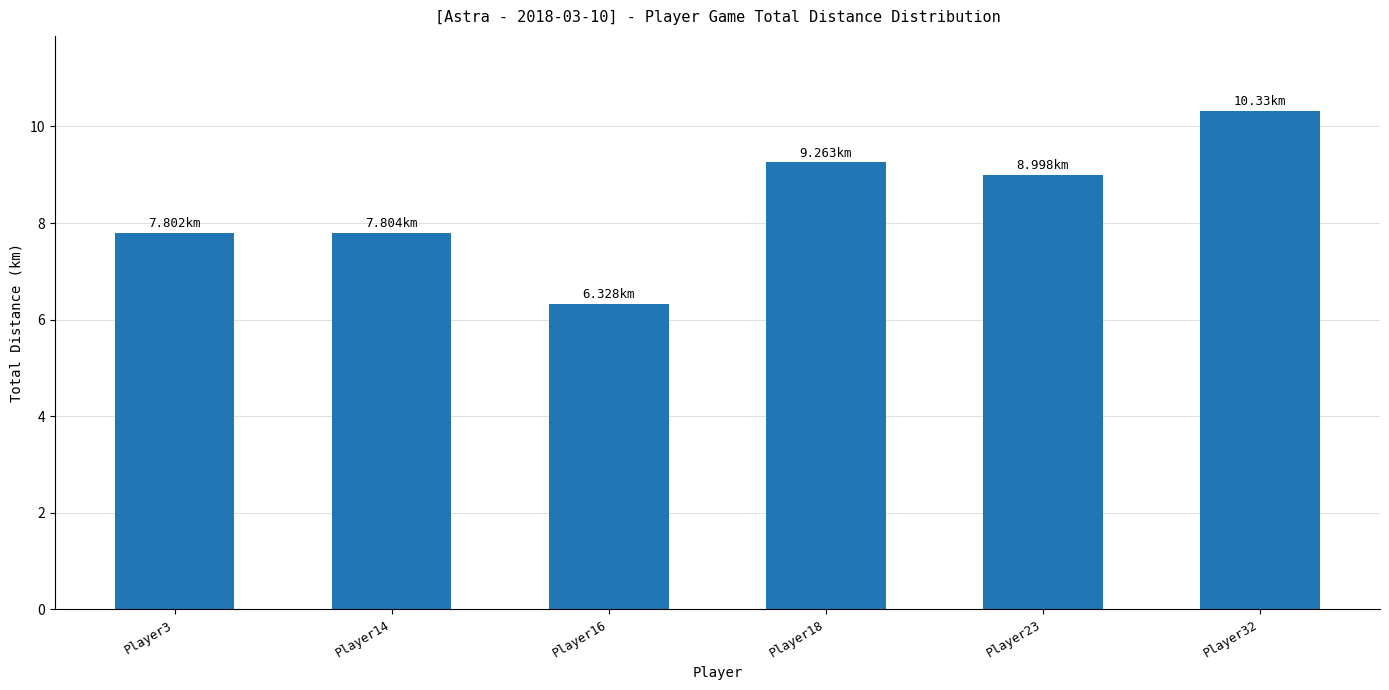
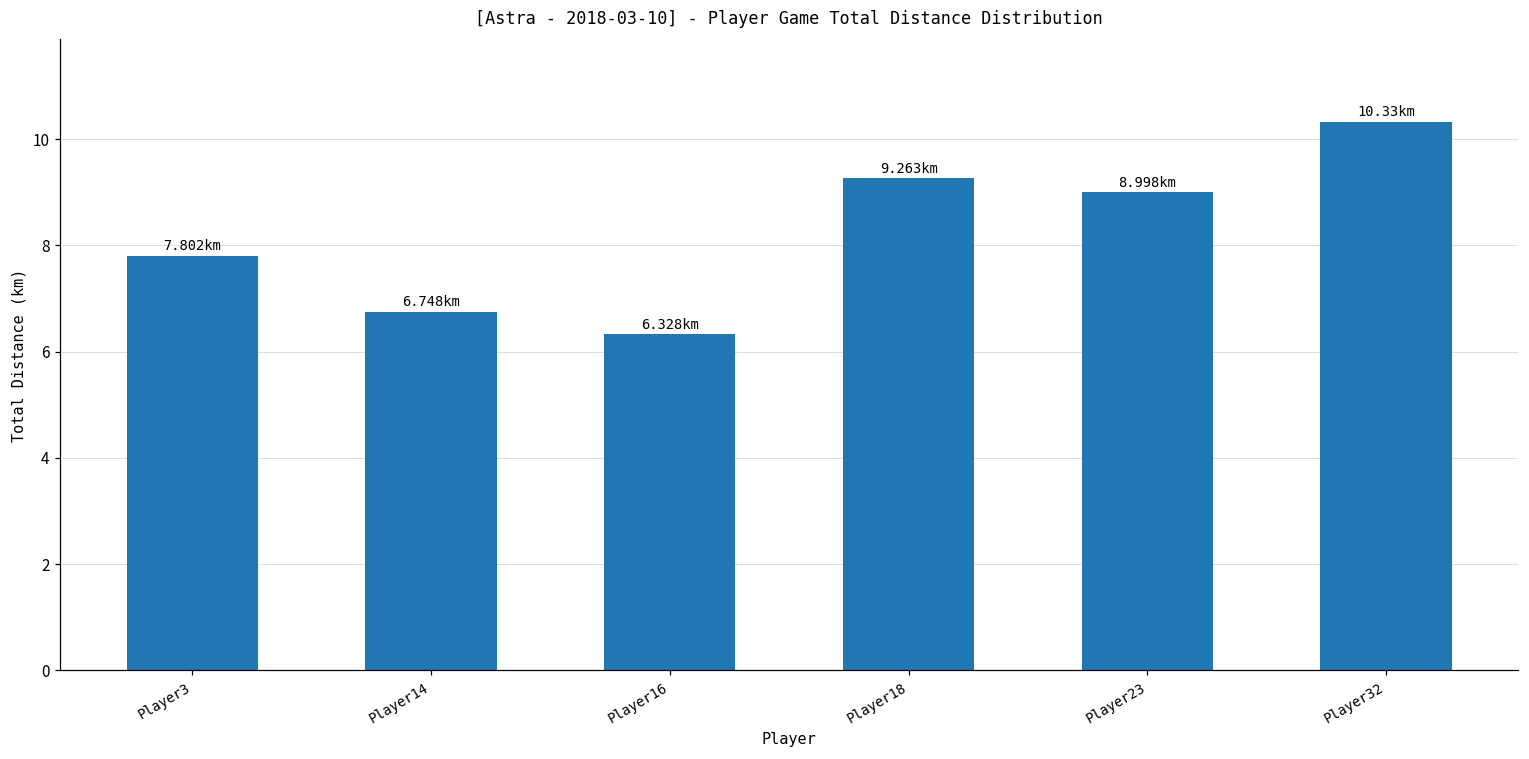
Player14: 7.804 -> 6.748
